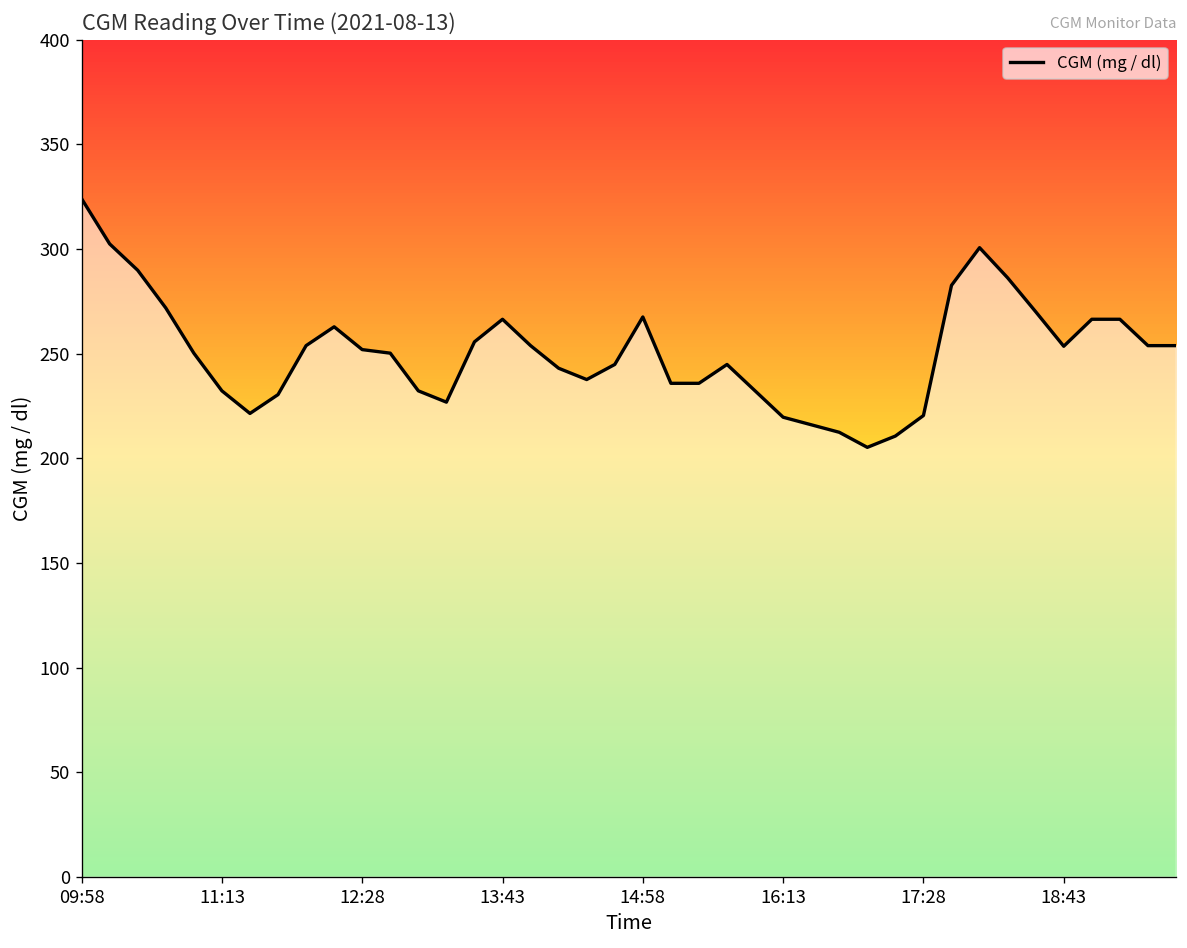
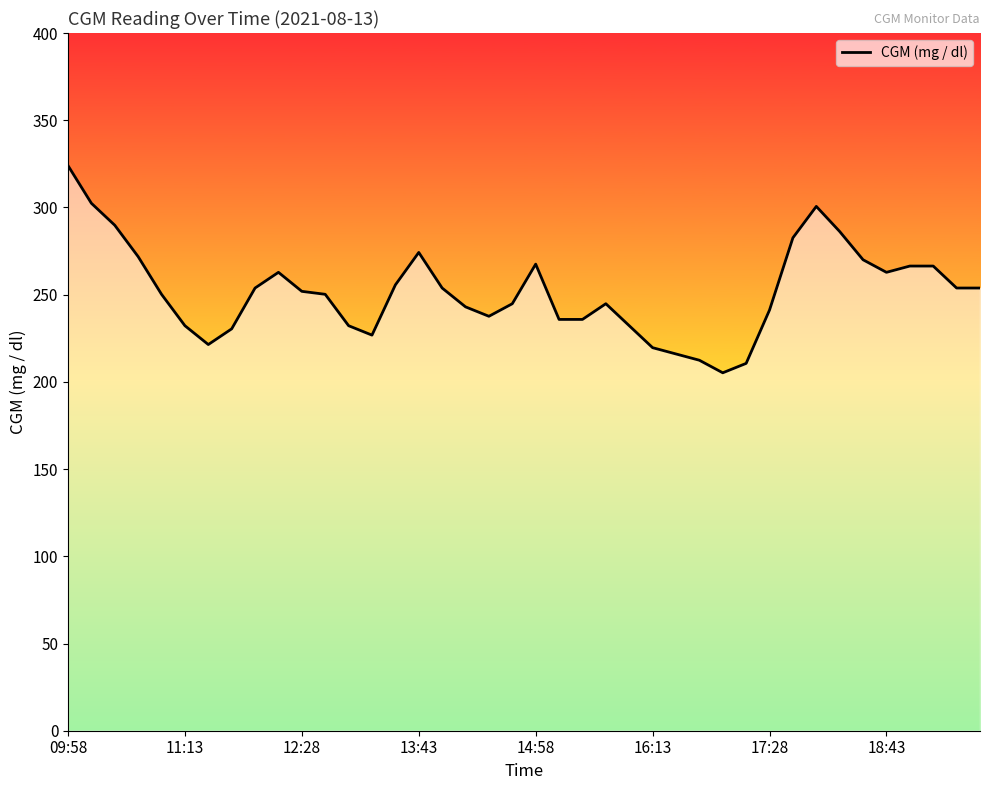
13:43: 266 -> 274
17:28: 220 -> 241
18:43: 254 -> 263
